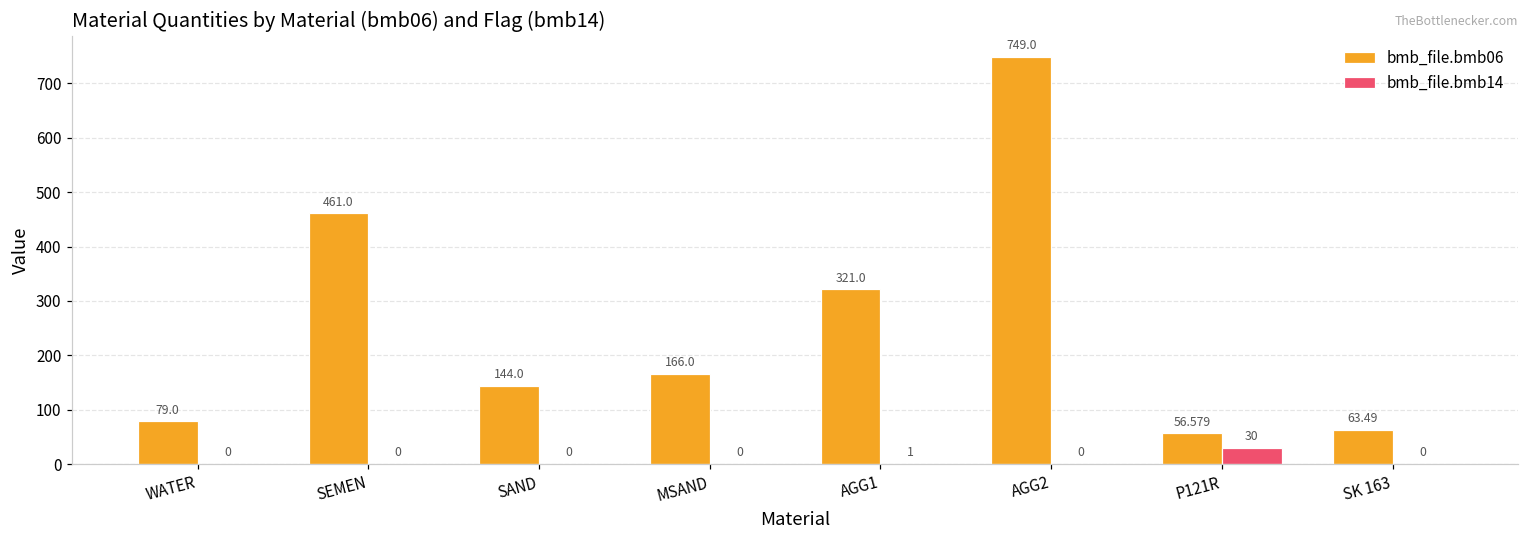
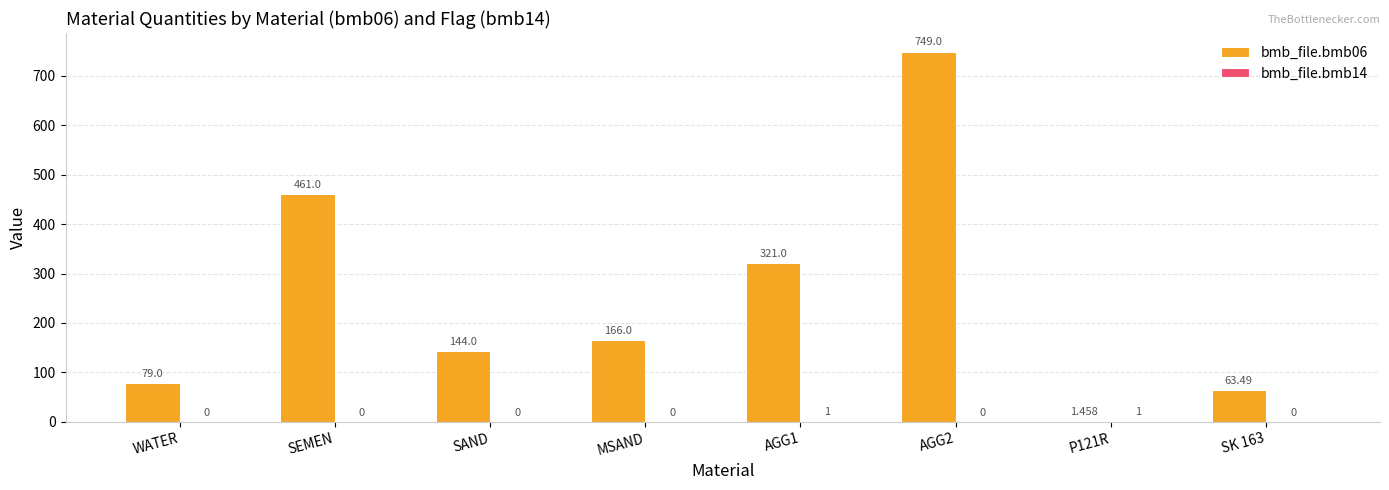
bmb_file.bmb06, P121R: 56.579 -> 1.458
bmb_file.bmb14, P121R: 30 -> 1
